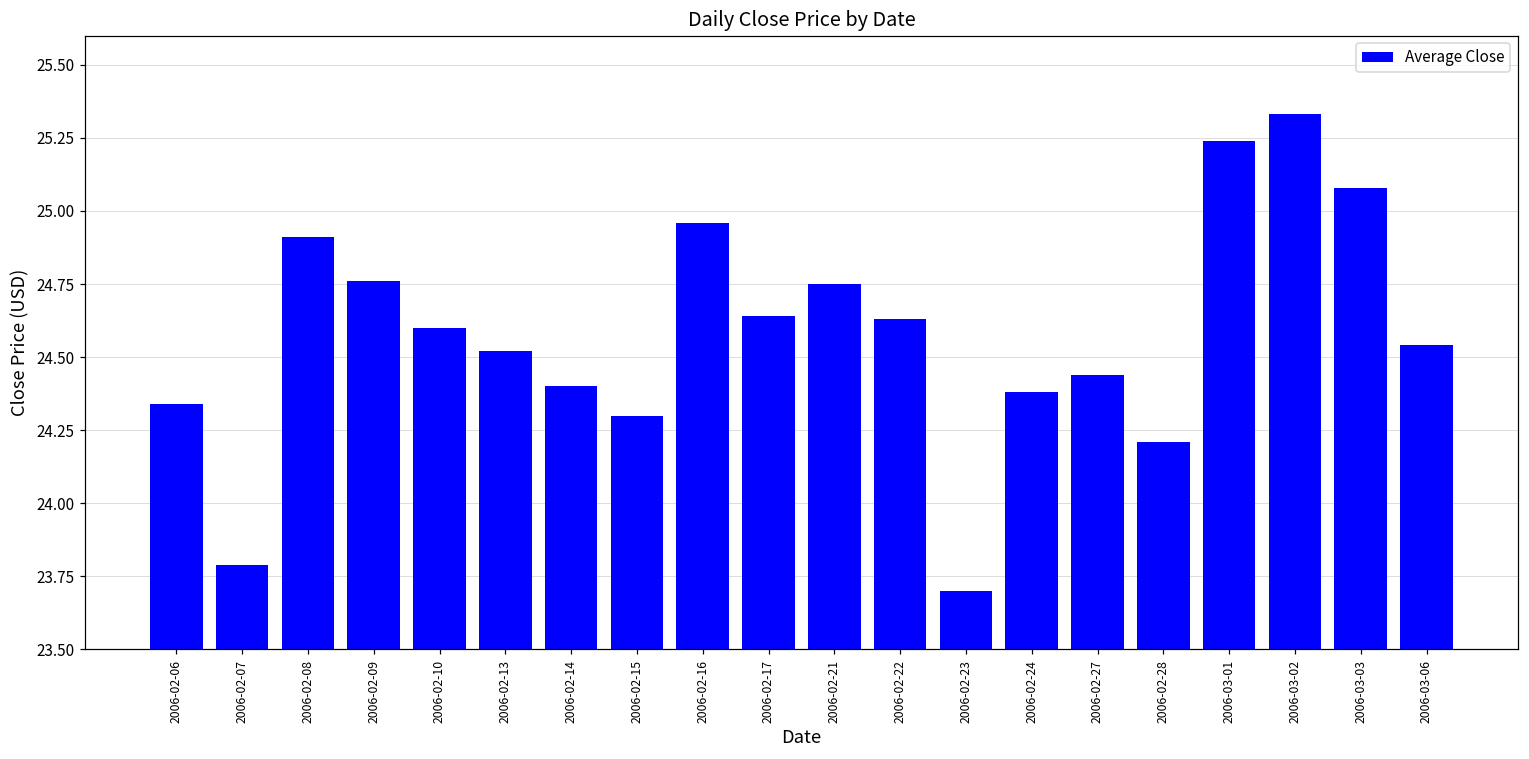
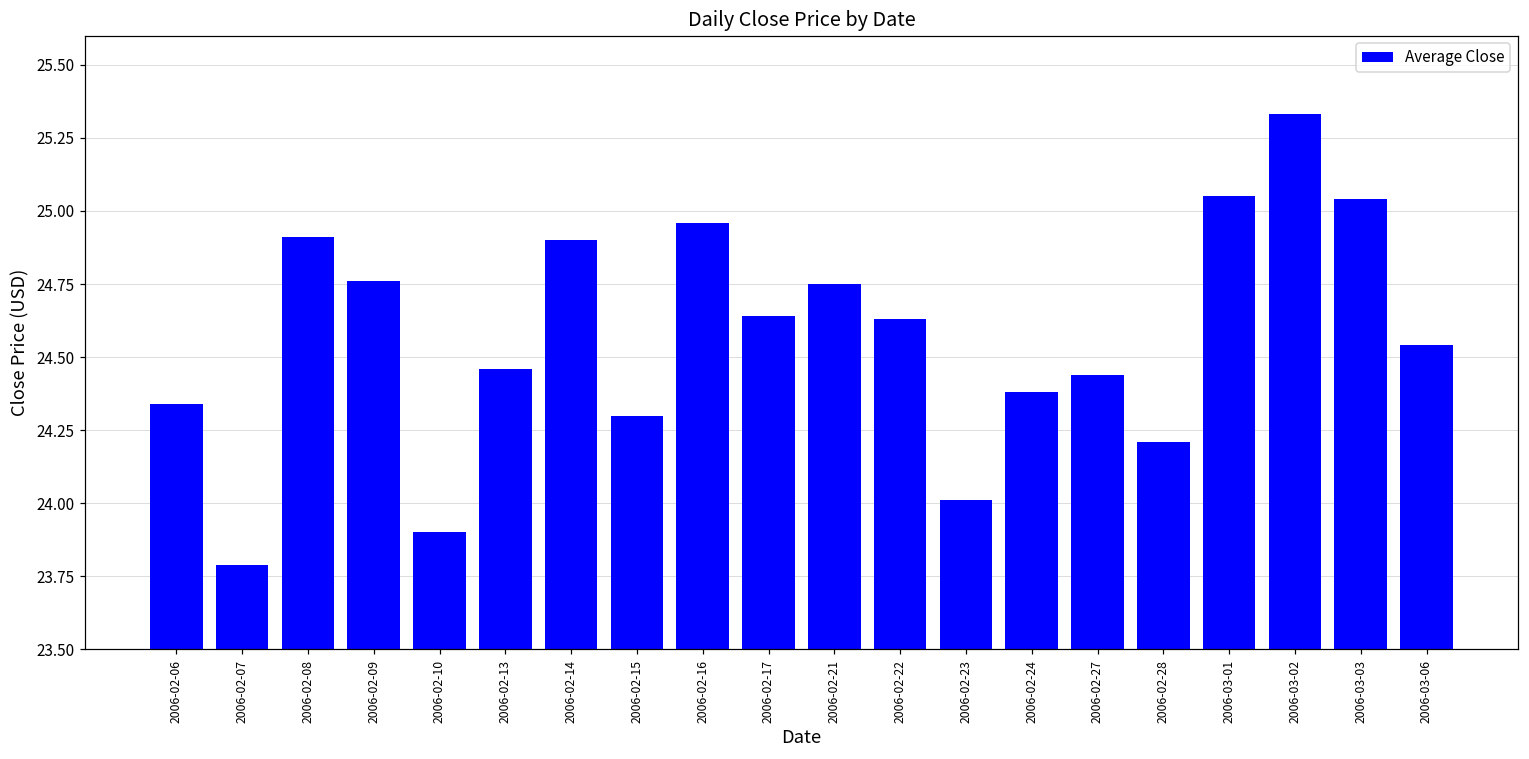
2006-02-10: 24.6 -> 23.9
2006-02-13: 24.52 -> 24.46
2006-02-14: 24.4 -> 24.9
2006-02-23: 23.70 -> 24.01
2006-03-01: 25.24 -> 25.05
2006-03-03: 25.08 -> 25.04
